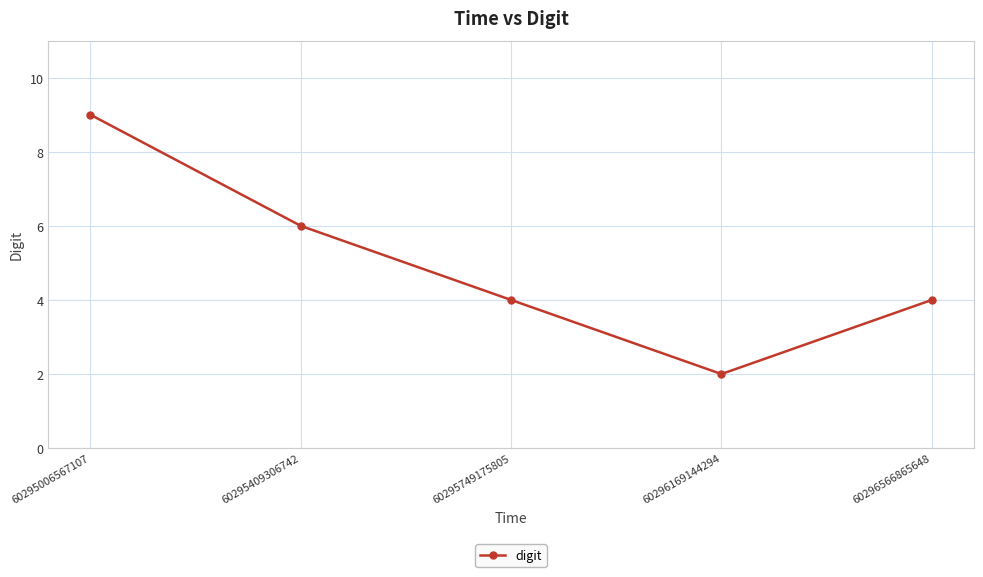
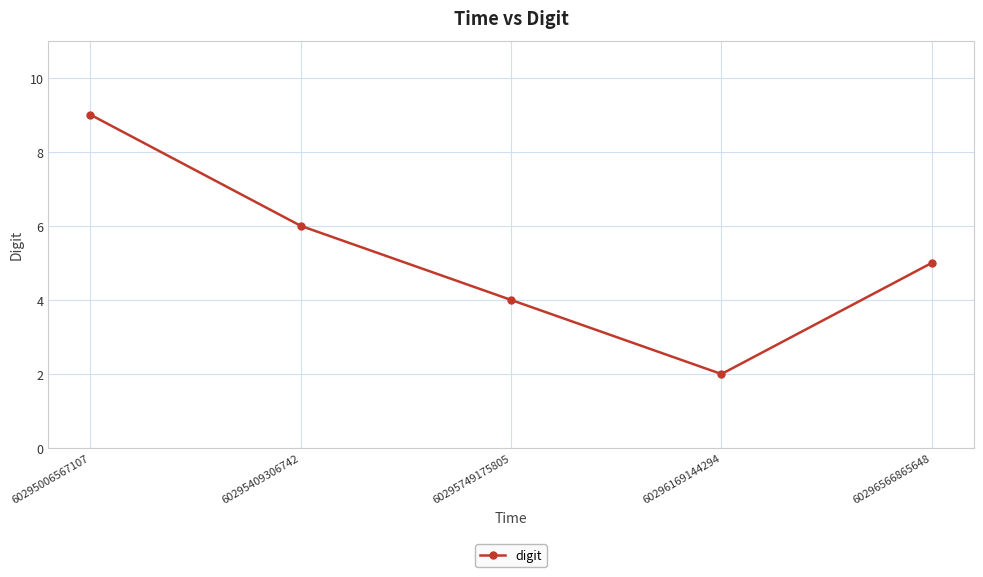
60296566865648: 4 -> 5
